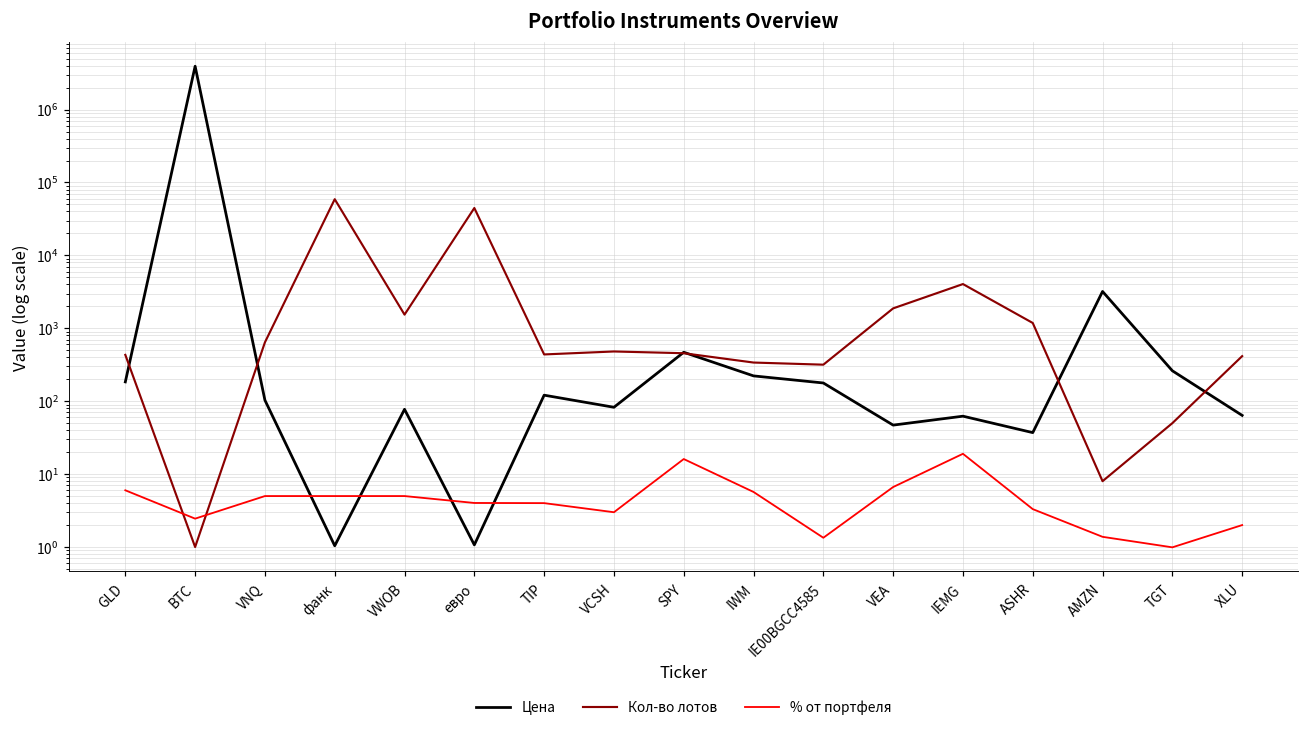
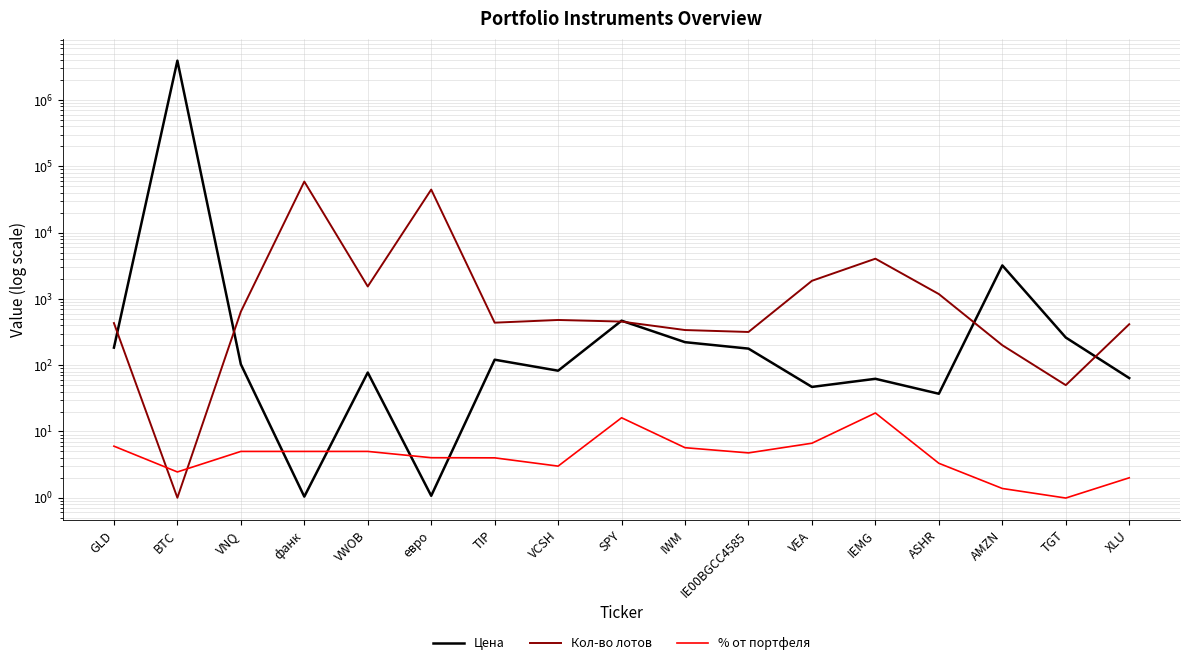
% от портфеля, IE00BGCC4585: 1.3 -> 5
Кол-во лотов, AMZN: 8 -> 200
